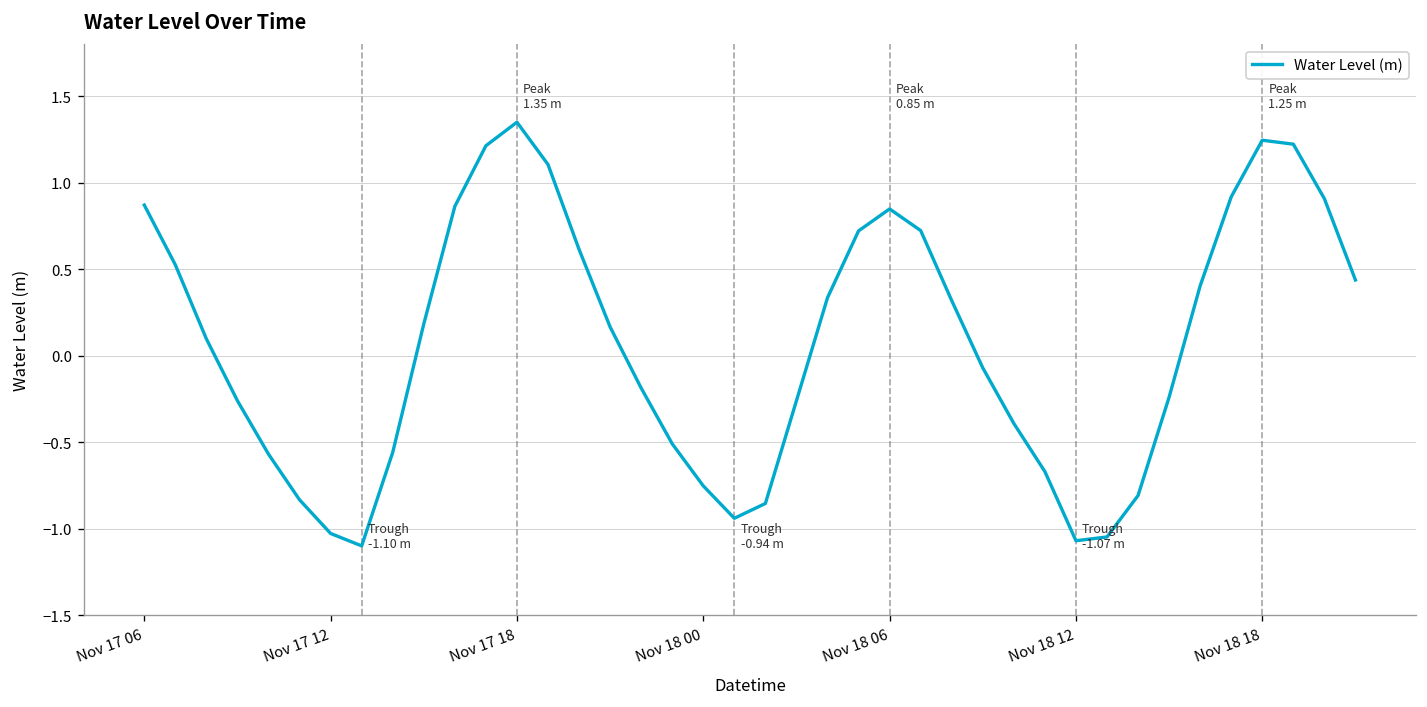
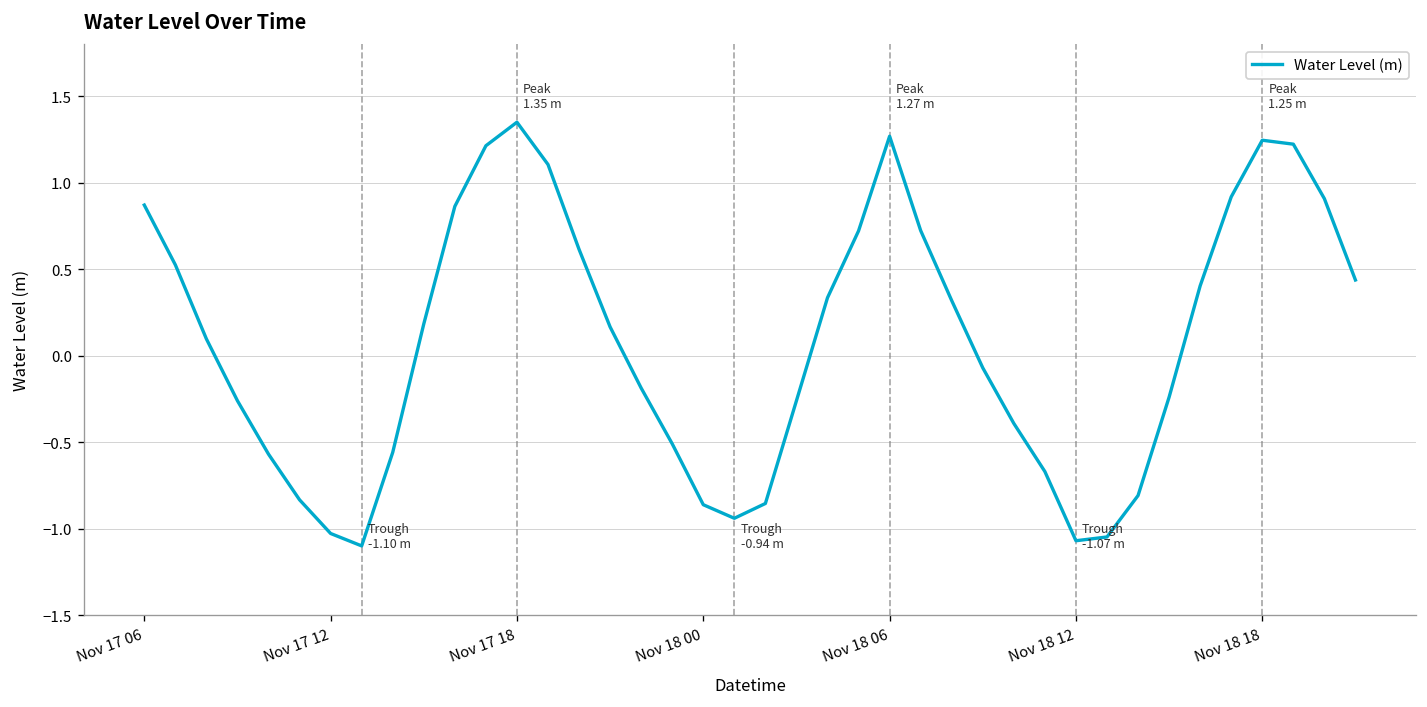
Nov 18 00: -0.75 -> -0.86
Nov 18 06: 0.85 -> 1.27
